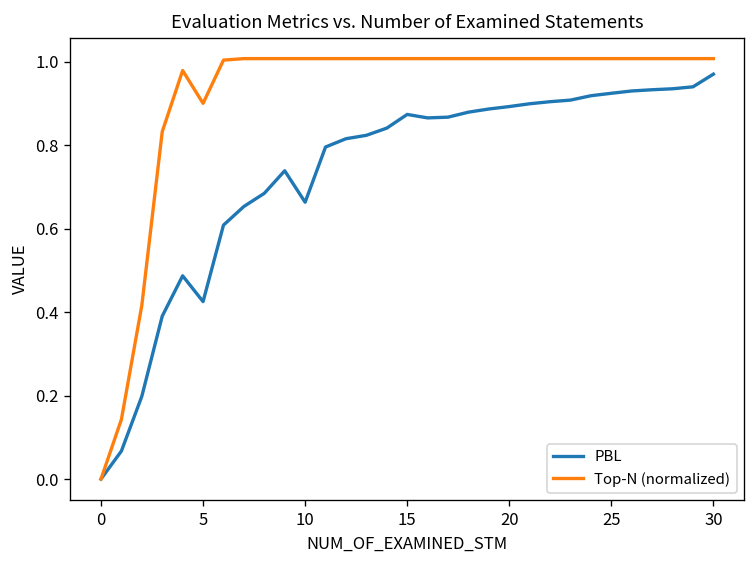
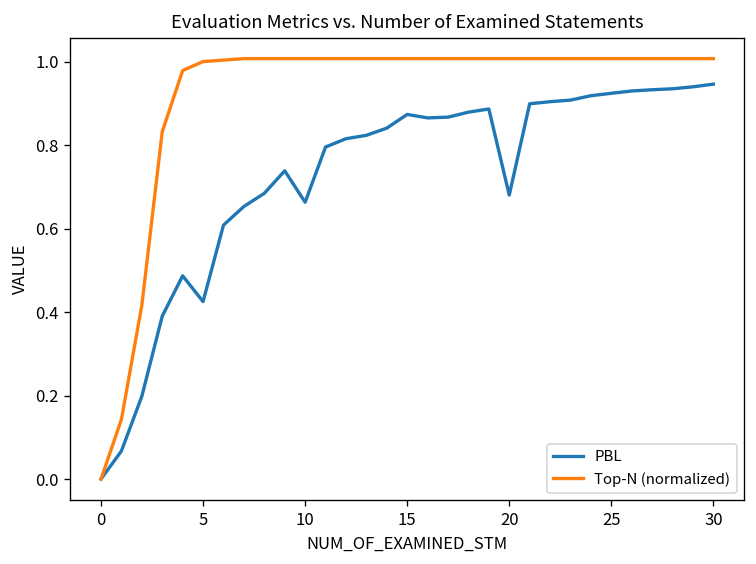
Top-N (normalized), 5: 0.9 -> 1.0
PBL, 20: 0.89 -> 0.68
PBL, 30: 0.97 -> 0.95
